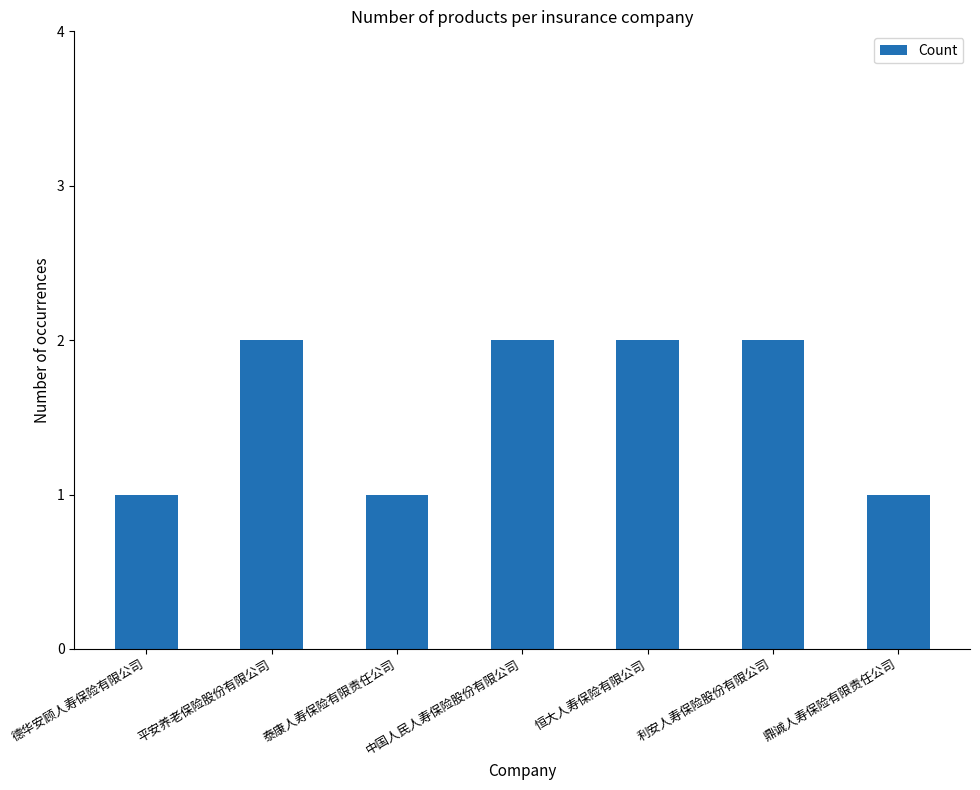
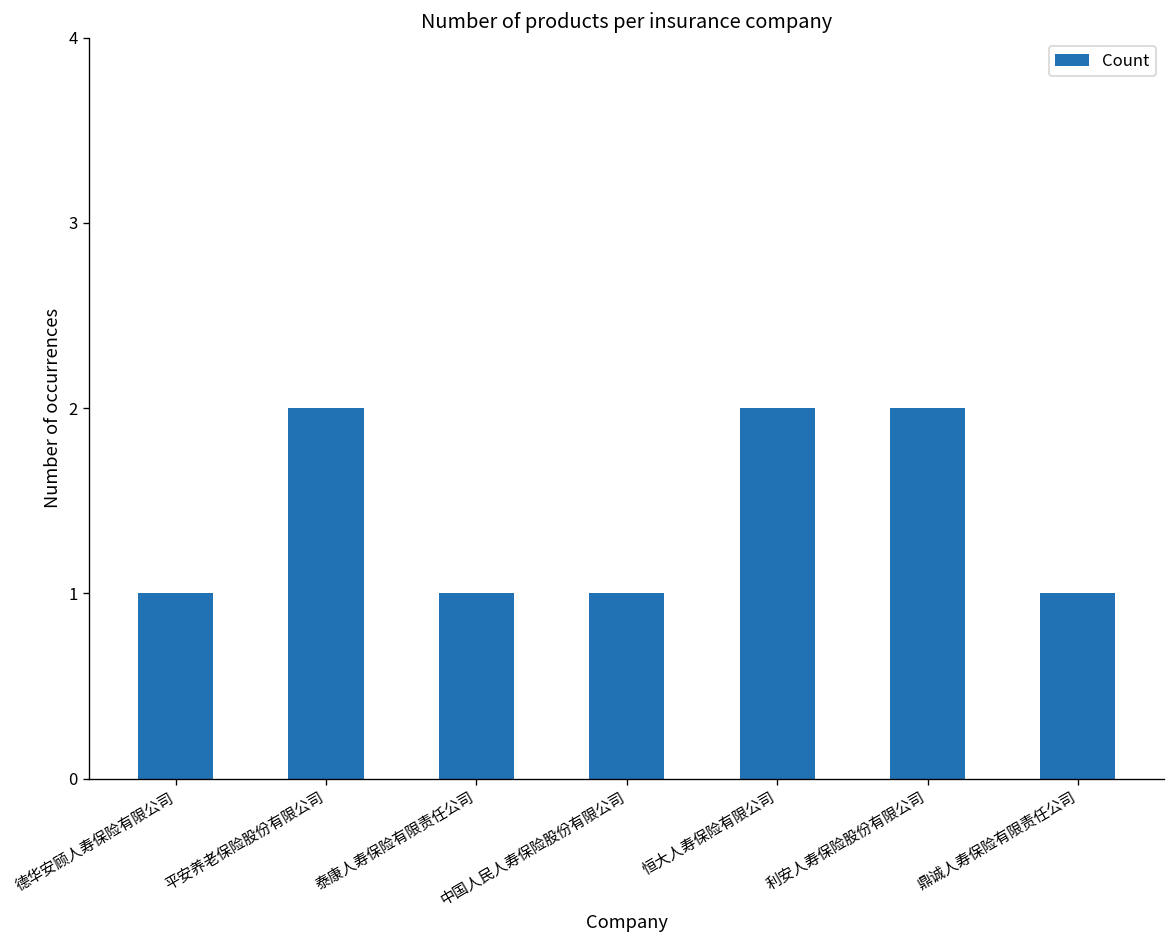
中国人民人寿保险股份有限公司: 2 -> 1
